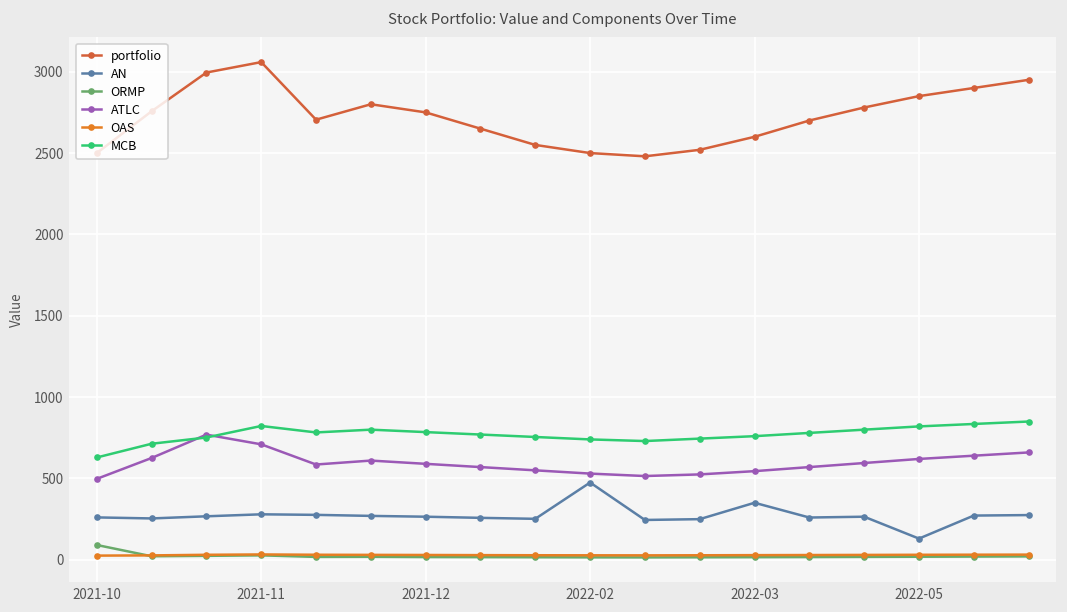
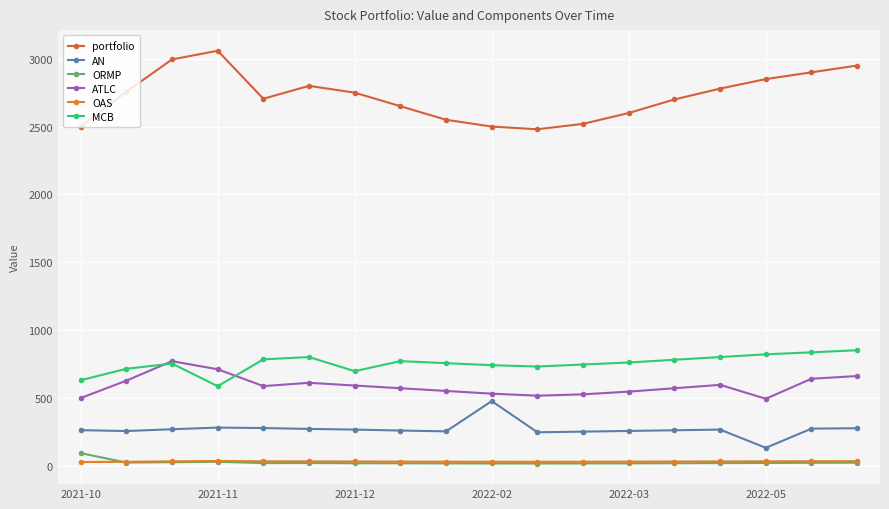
MCB, 2021-11: 820 -> 580
MCB, 2021-12: 790 -> 700
AN, 2022-03: 350 -> 260
ATLC, 2022-05: 620 -> 490
